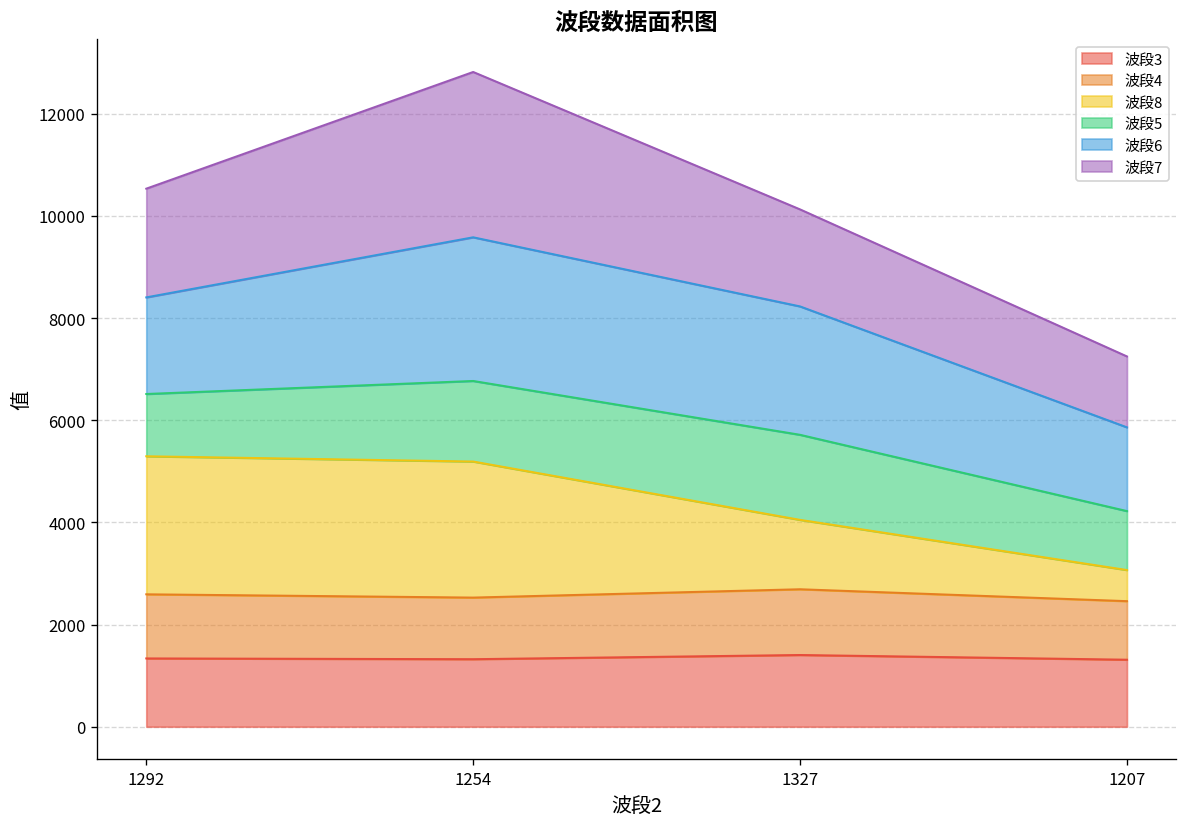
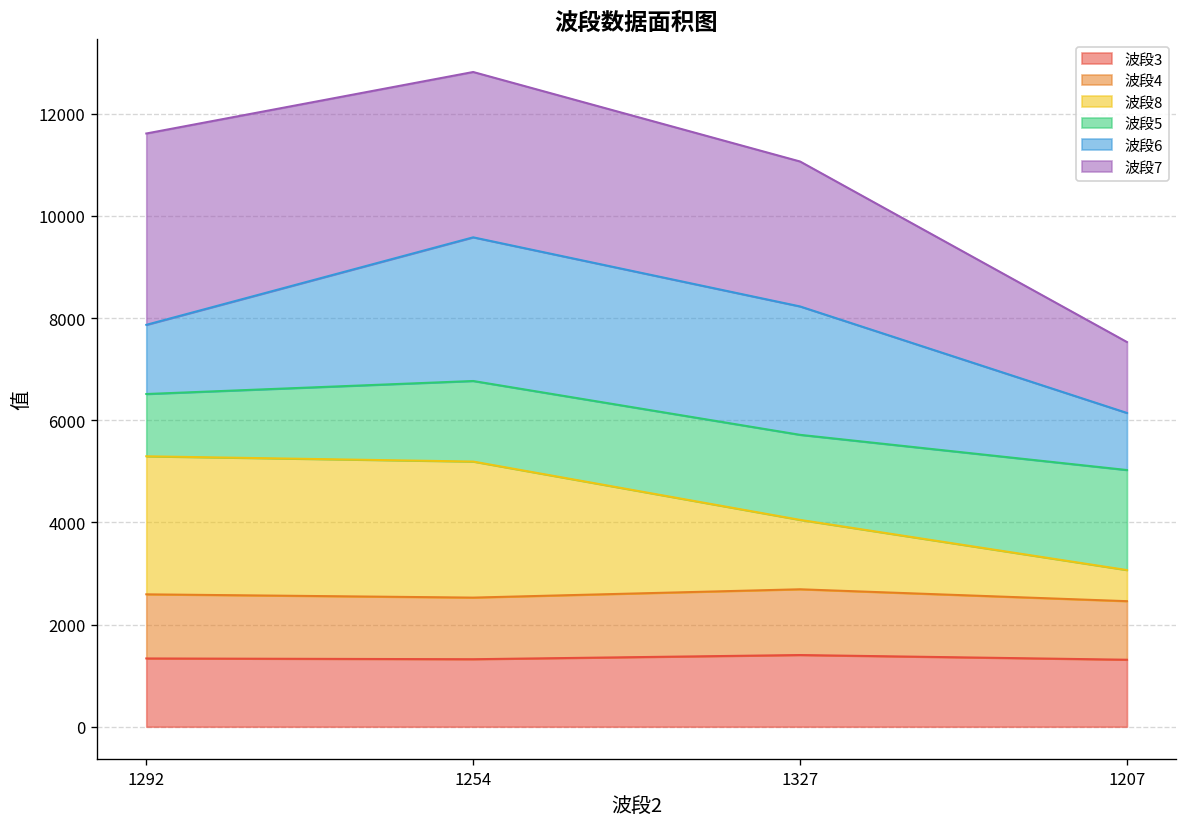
波段6, 1292: 1900 -> 1400
波段7, 1292: 2100 -> 3700
波段7, 1327: 1900 -> 2800
波段5, 1207: 1200 -> 2000
波段6, 1207: 1600 -> 1100
